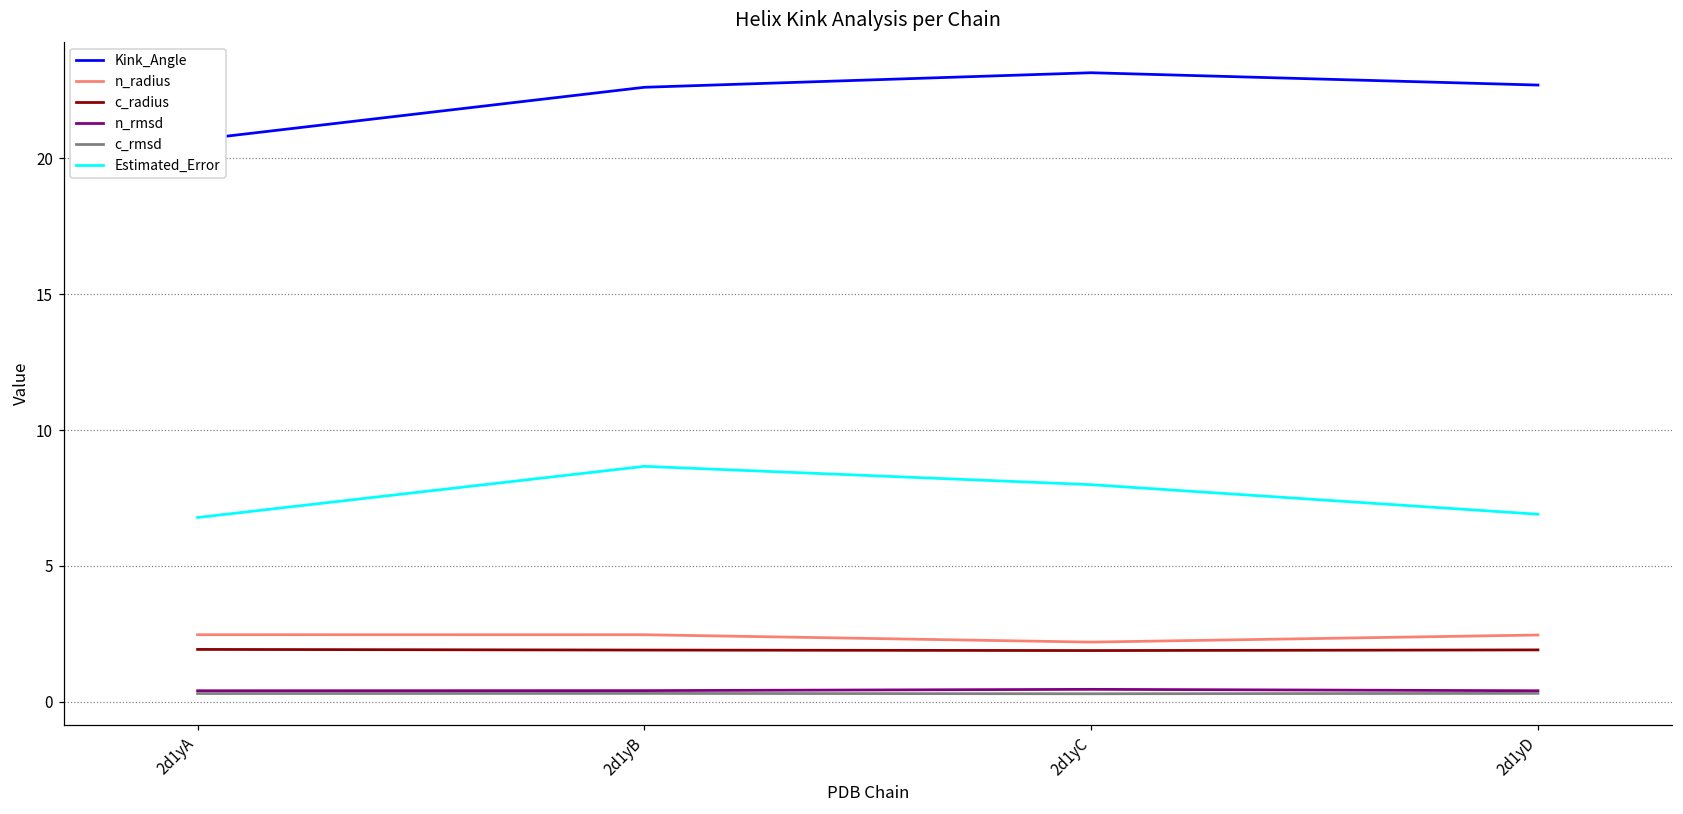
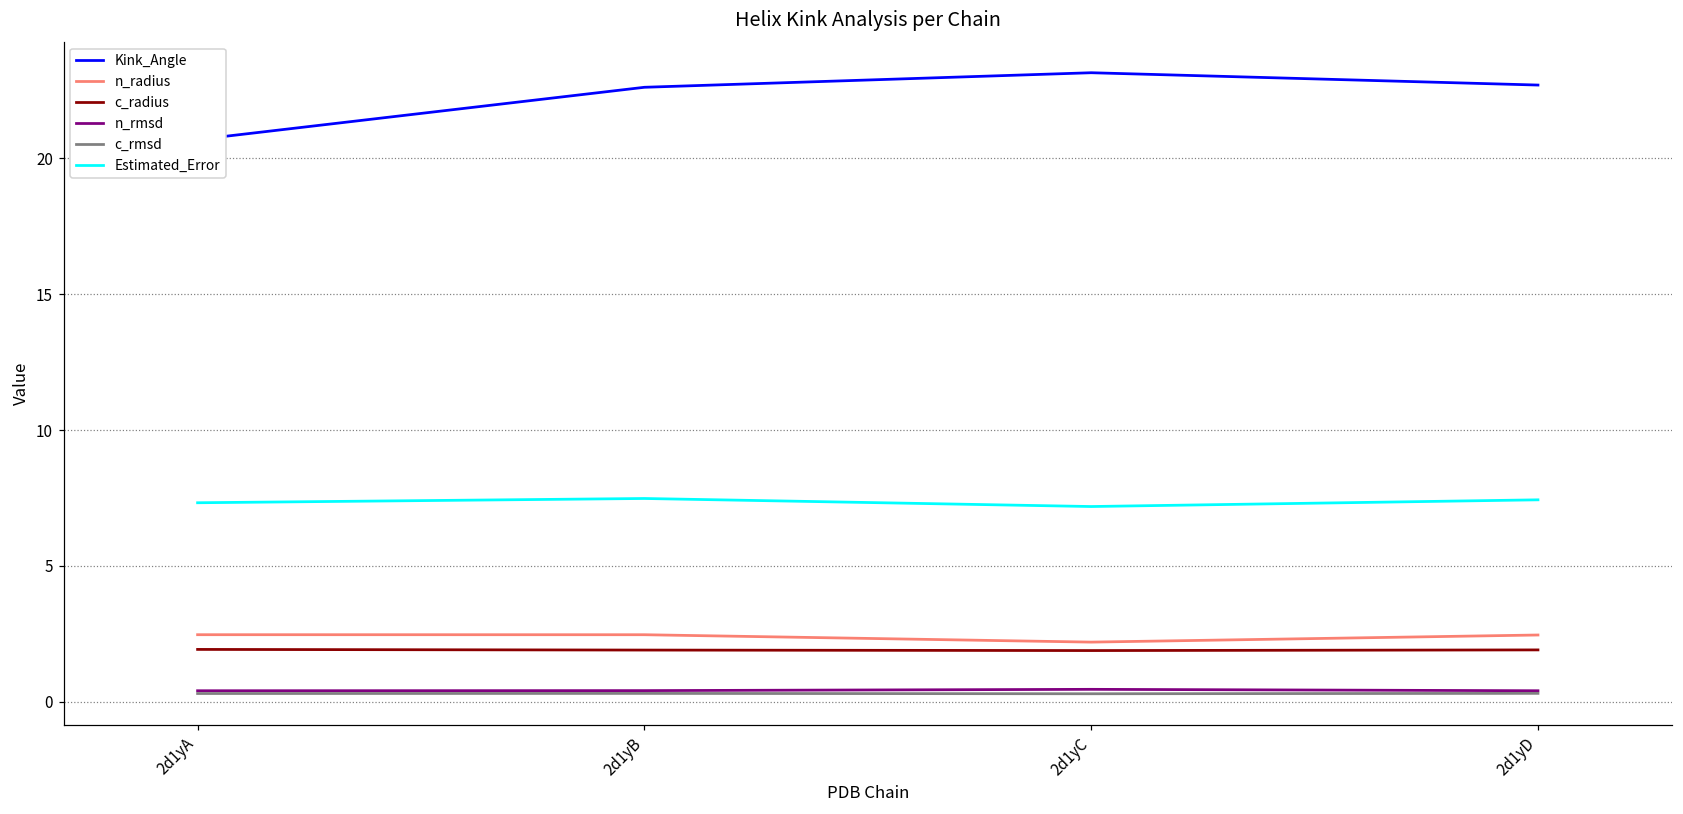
Estimated_Error, 2d1yA: 6.8 -> 7.3
Estimated_Error, 2d1yB: 8.7 -> 7.5
Estimated_Error, 2d1yC: 8.0 -> 7.2
Estimated_Error, 2d1yD: 6.9 -> 7.4
